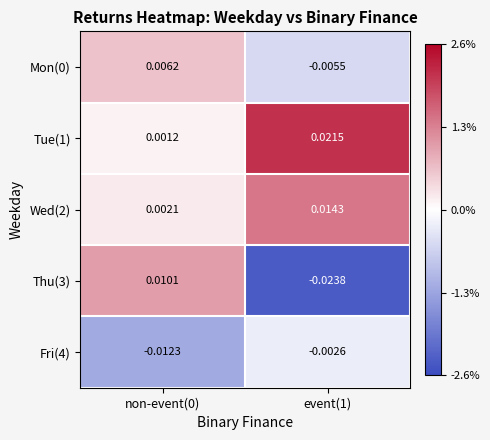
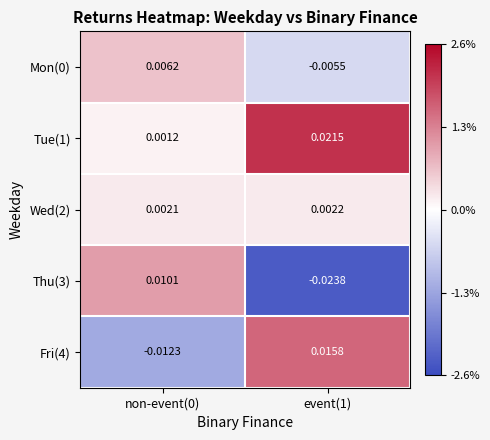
Wed(2), event(1): 0.0143 -> 0.0022
Fri(4), event(1): -0.0026 -> 0.0158
